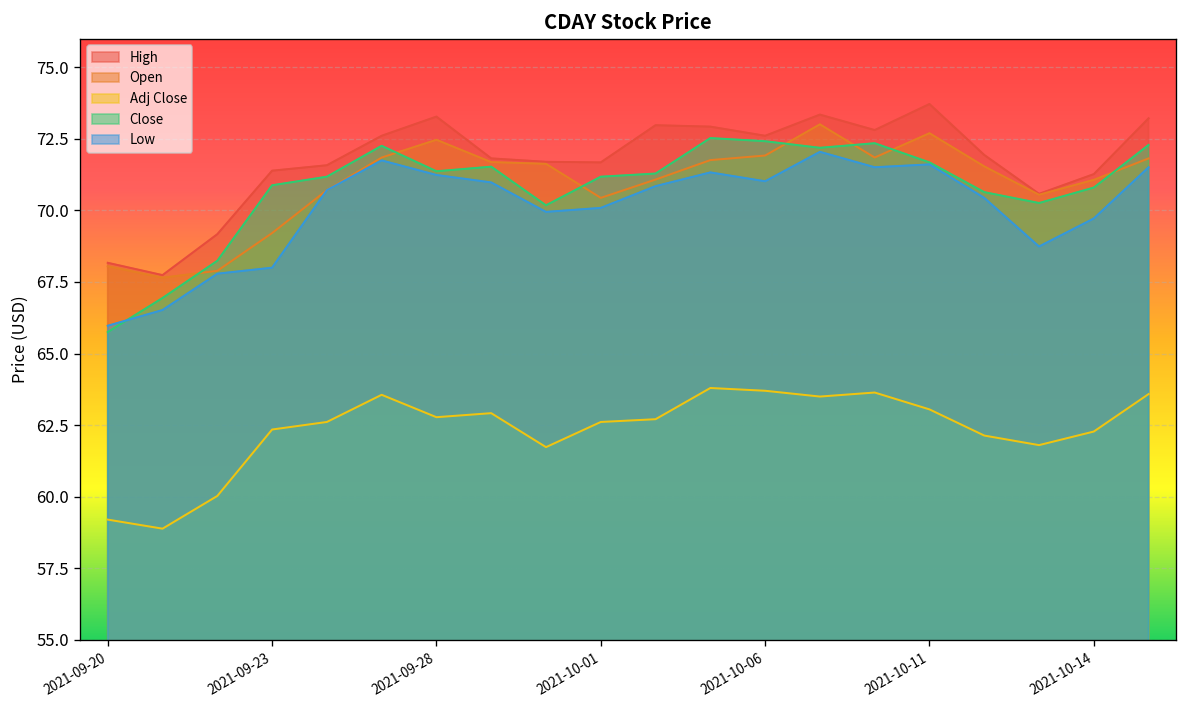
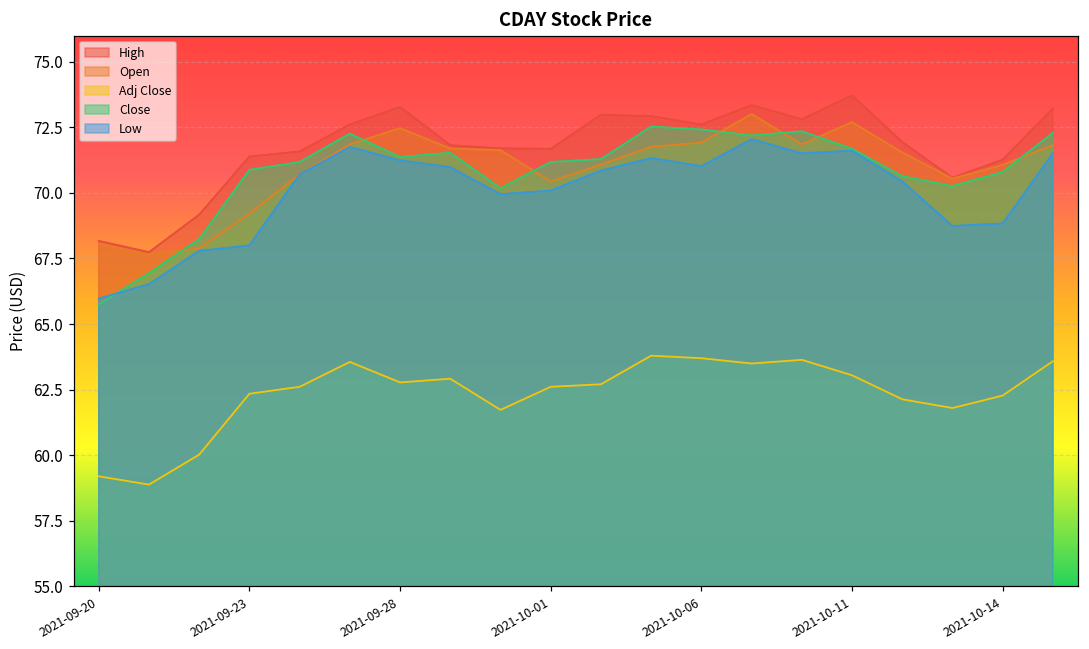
Low, 2021-10-14: 69.7 -> 68.8
